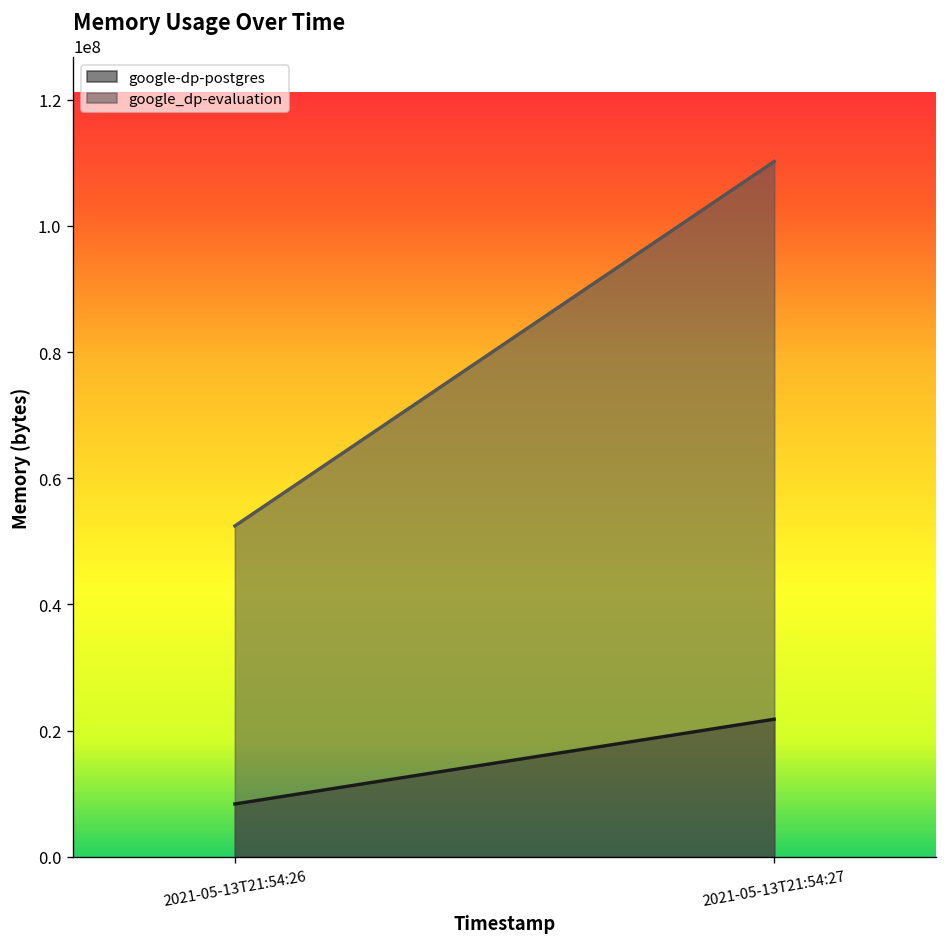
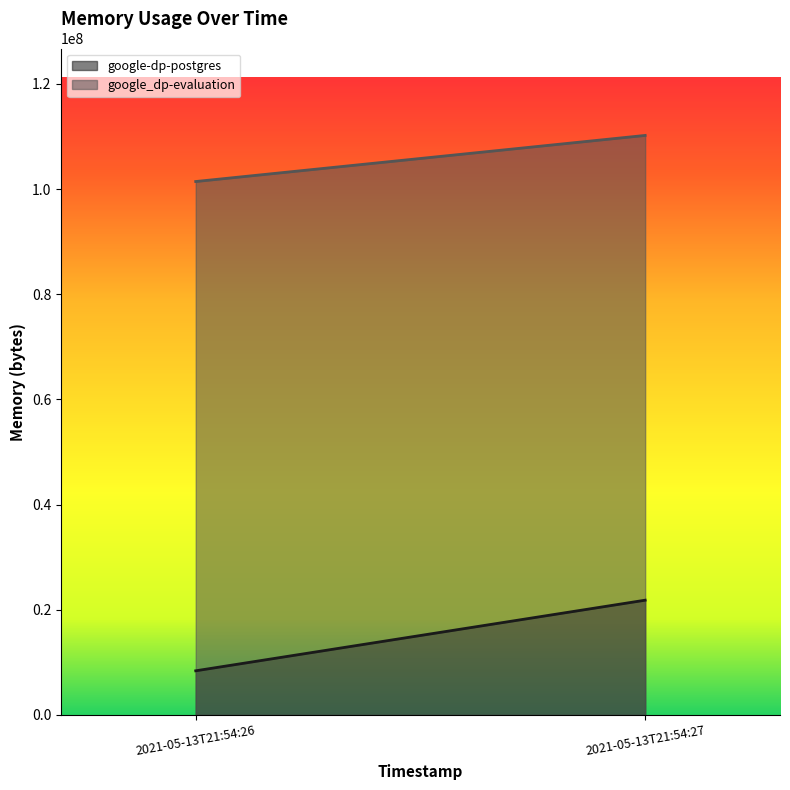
google_dp-evaluation, 2021-05-13T21:54:26: 52000000 -> 101000000
